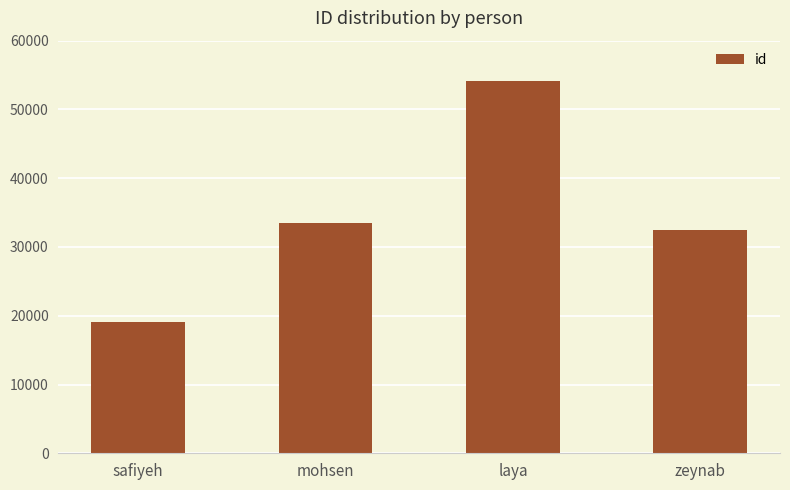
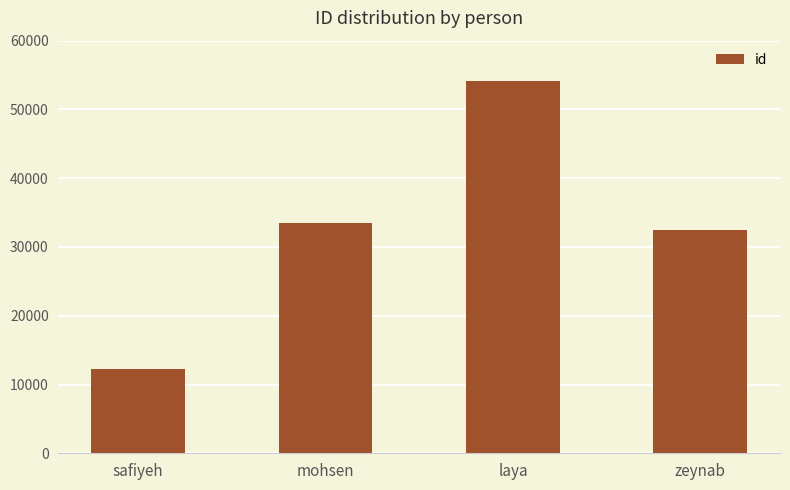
safiyeh: 19000 -> 12000
